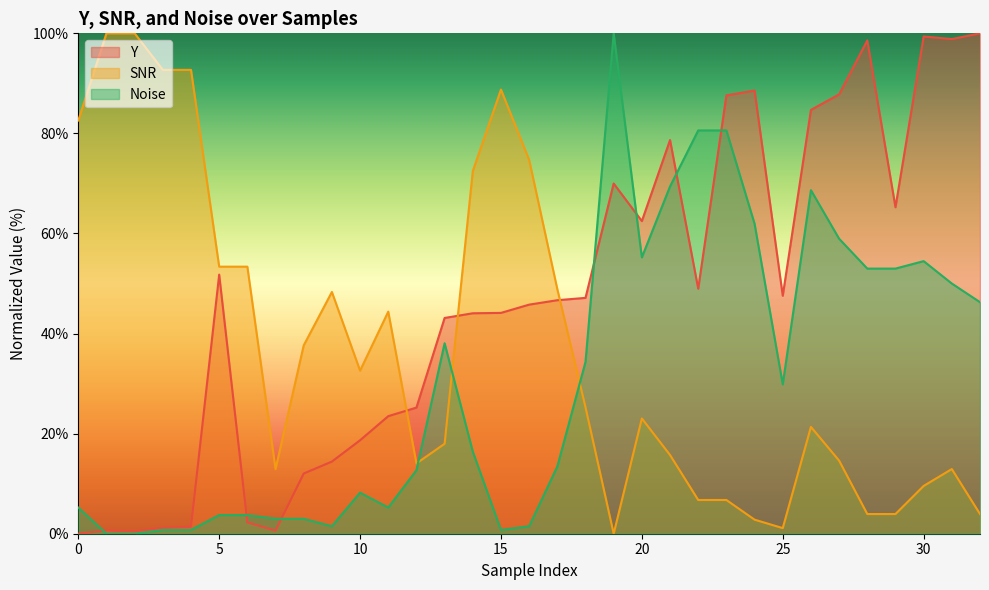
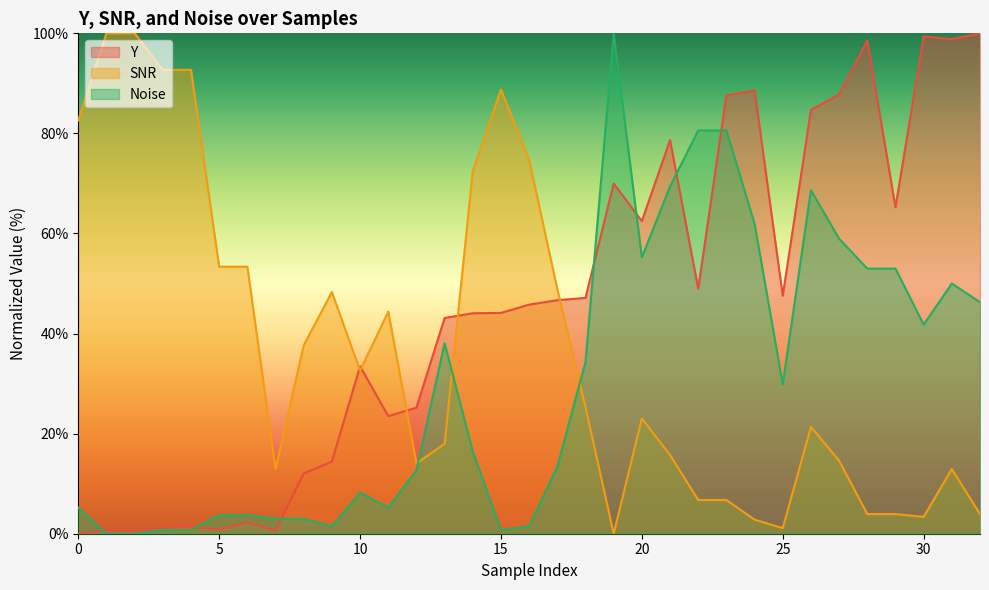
Y, 5: 52% -> 1%
Y, 10: 19% -> 33%
SNR, 30: 10% -> 3%
Noise, 30: 54% -> 42%
